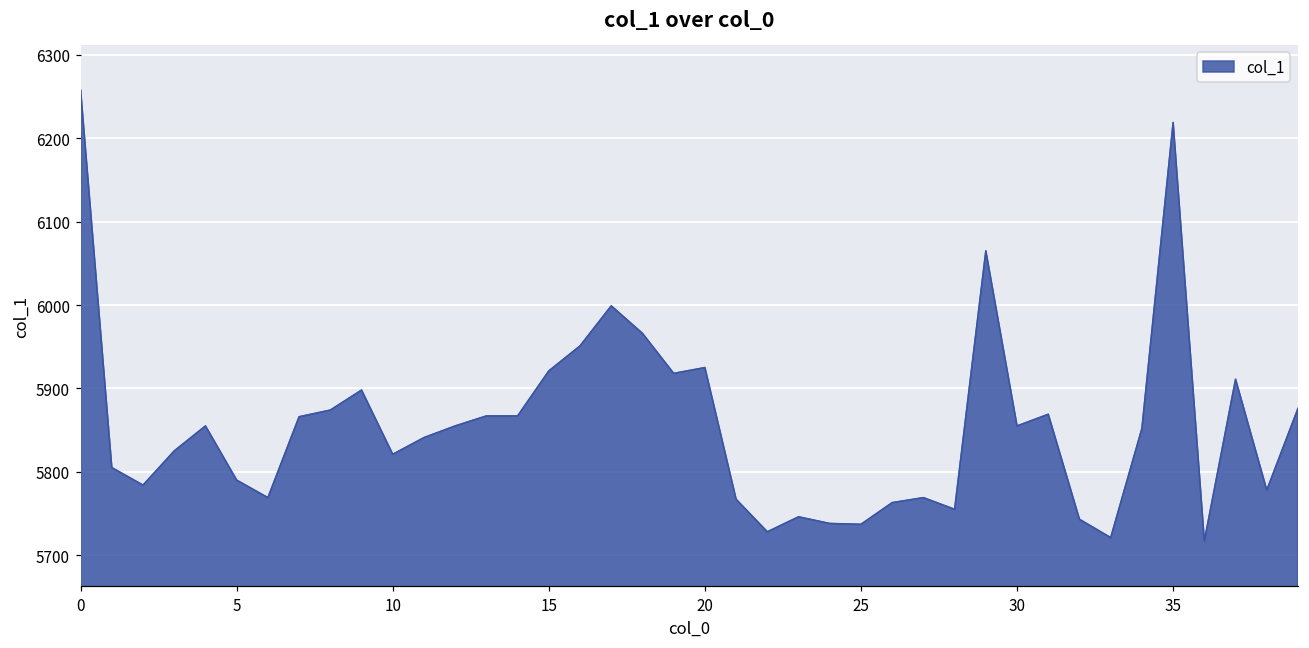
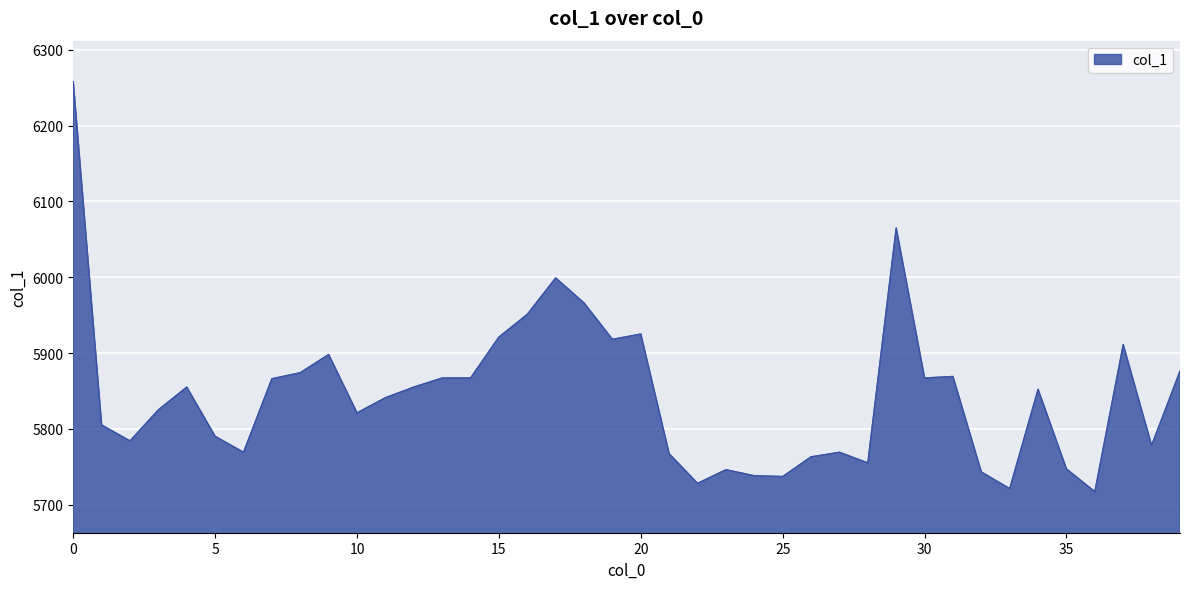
30: 5860 -> 5870
35: 6220 -> 5750
